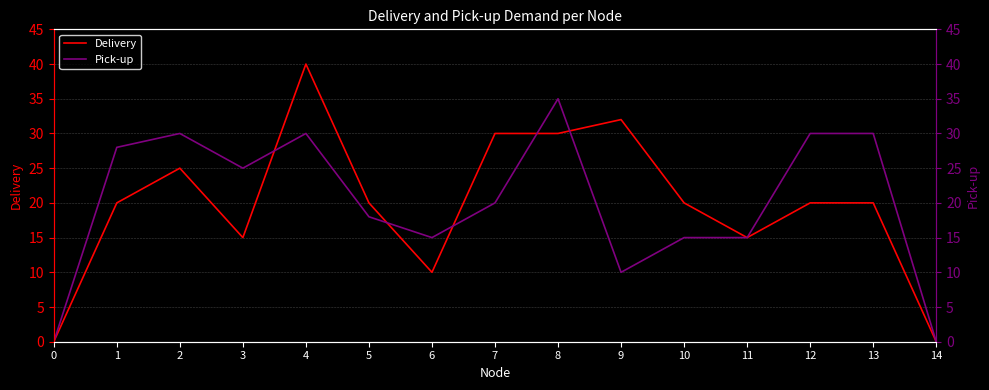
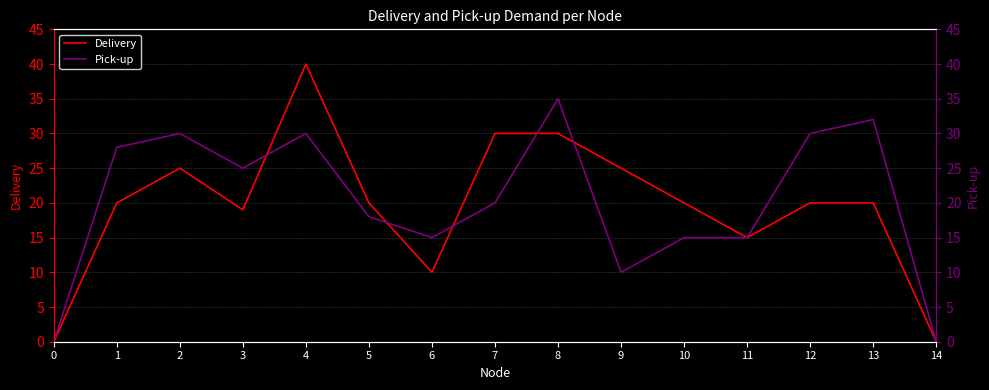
Delivery, 3: 15 -> 19
Delivery, 9: 32 -> 25
Pick-up, 13: 30 -> 32
